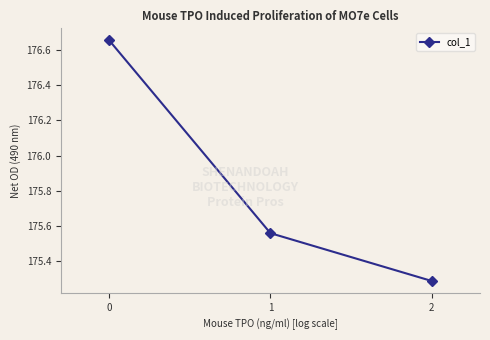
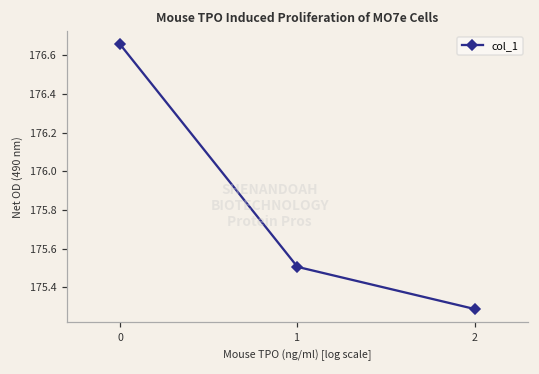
1: 175.56 -> 175.51
